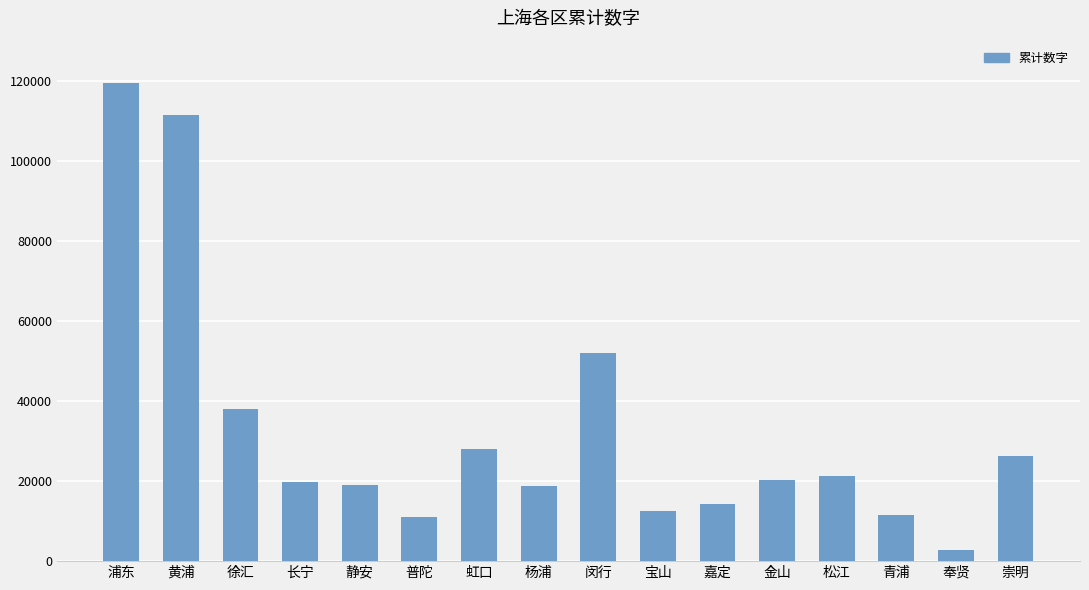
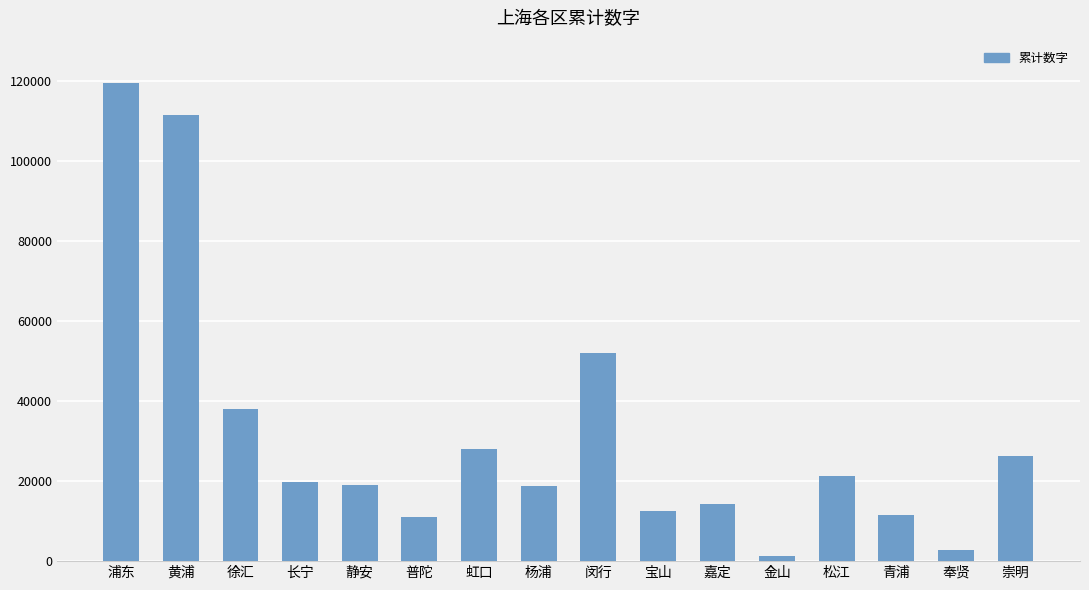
金山: 20000 -> 1000
